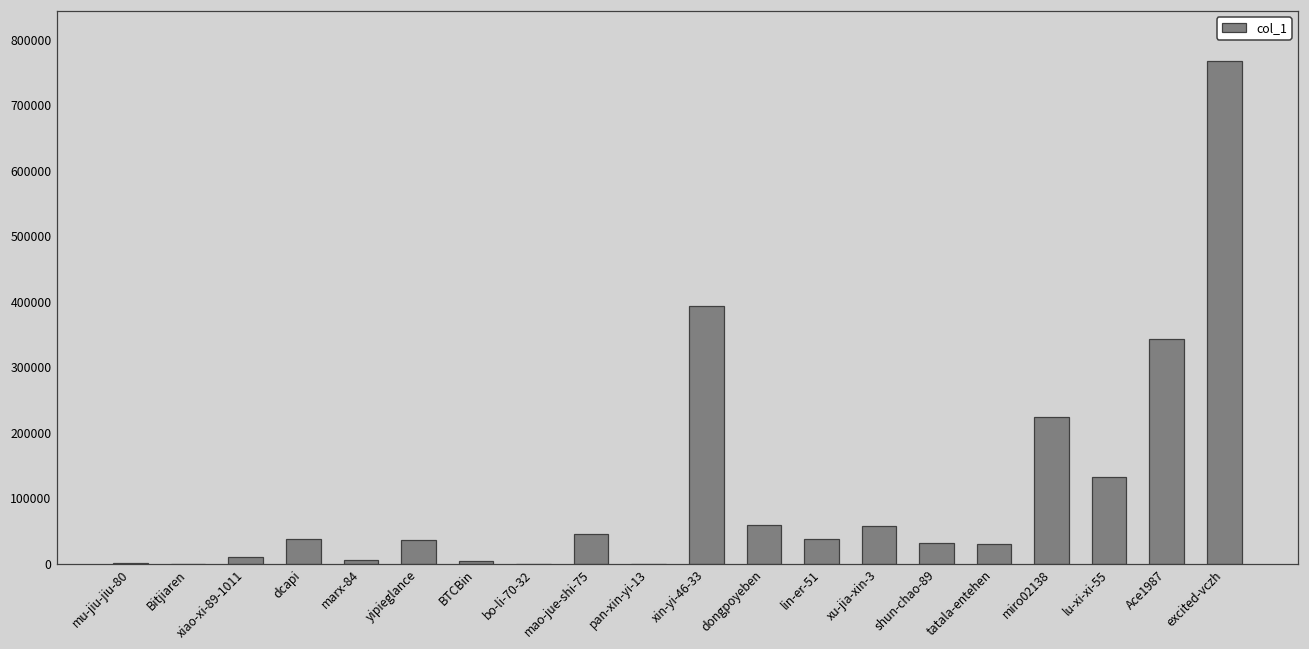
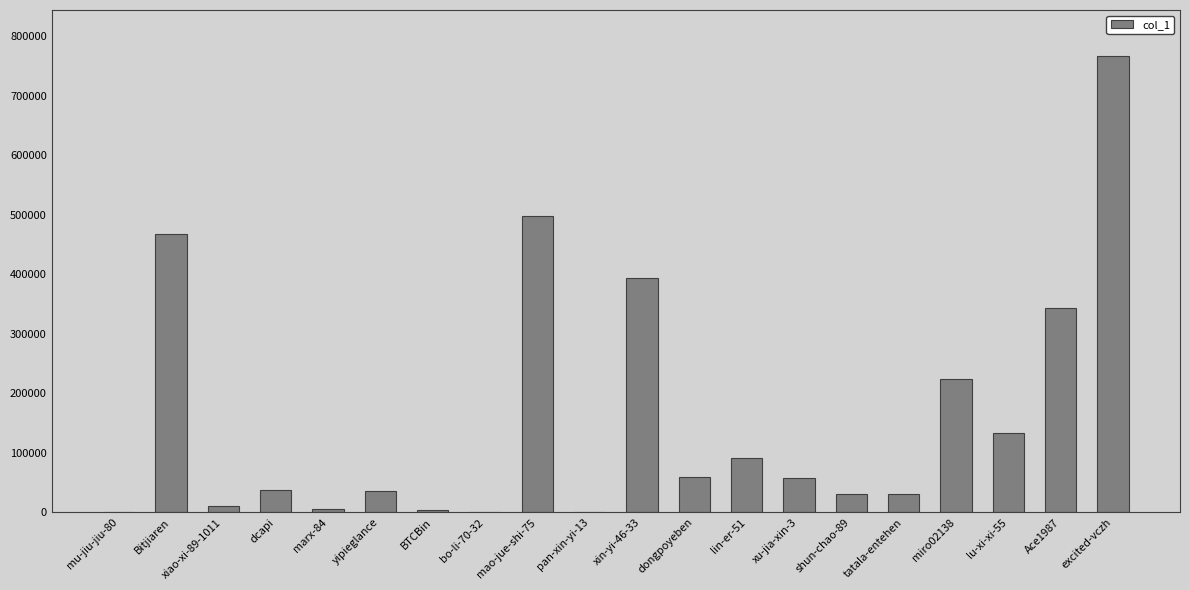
Bitjiaren: 0 -> 470000
mao-jue-shi-75: 40000 -> 500000
lin-er-51: 40000 -> 90000
